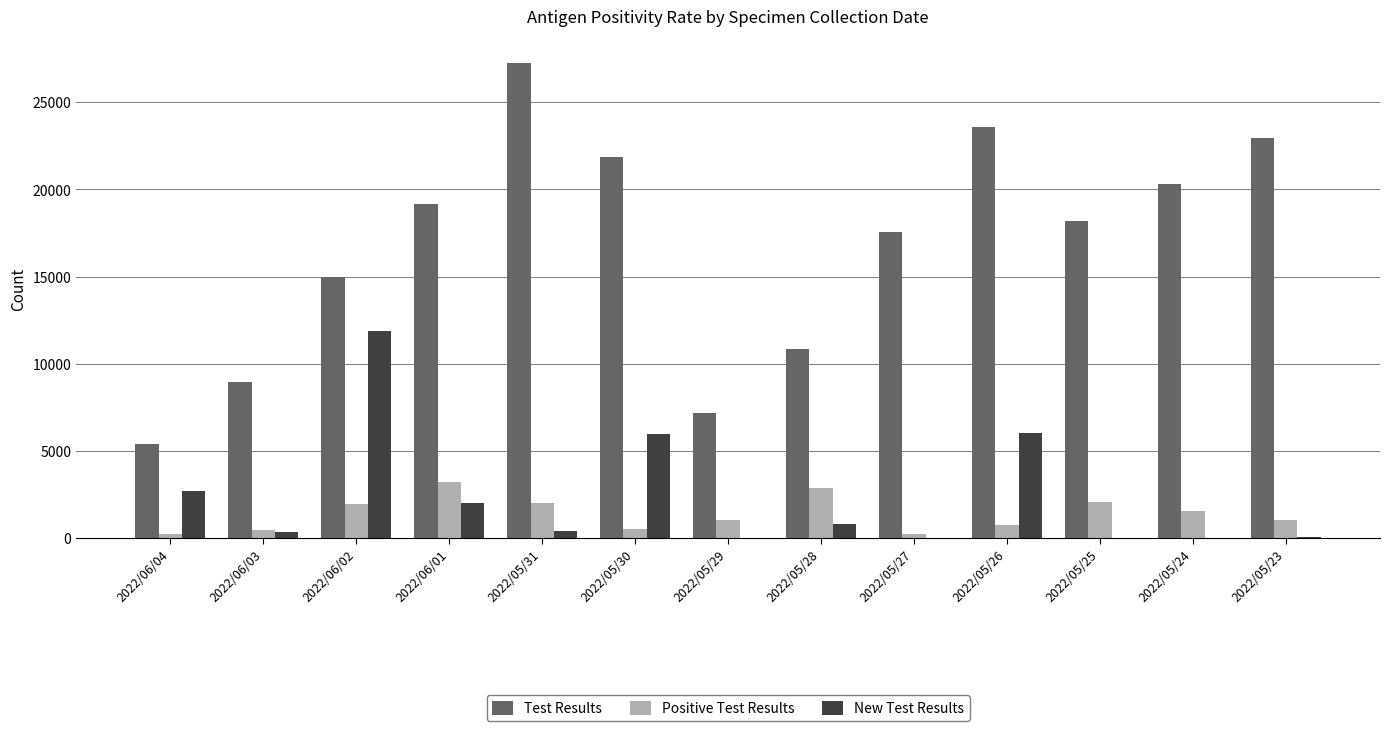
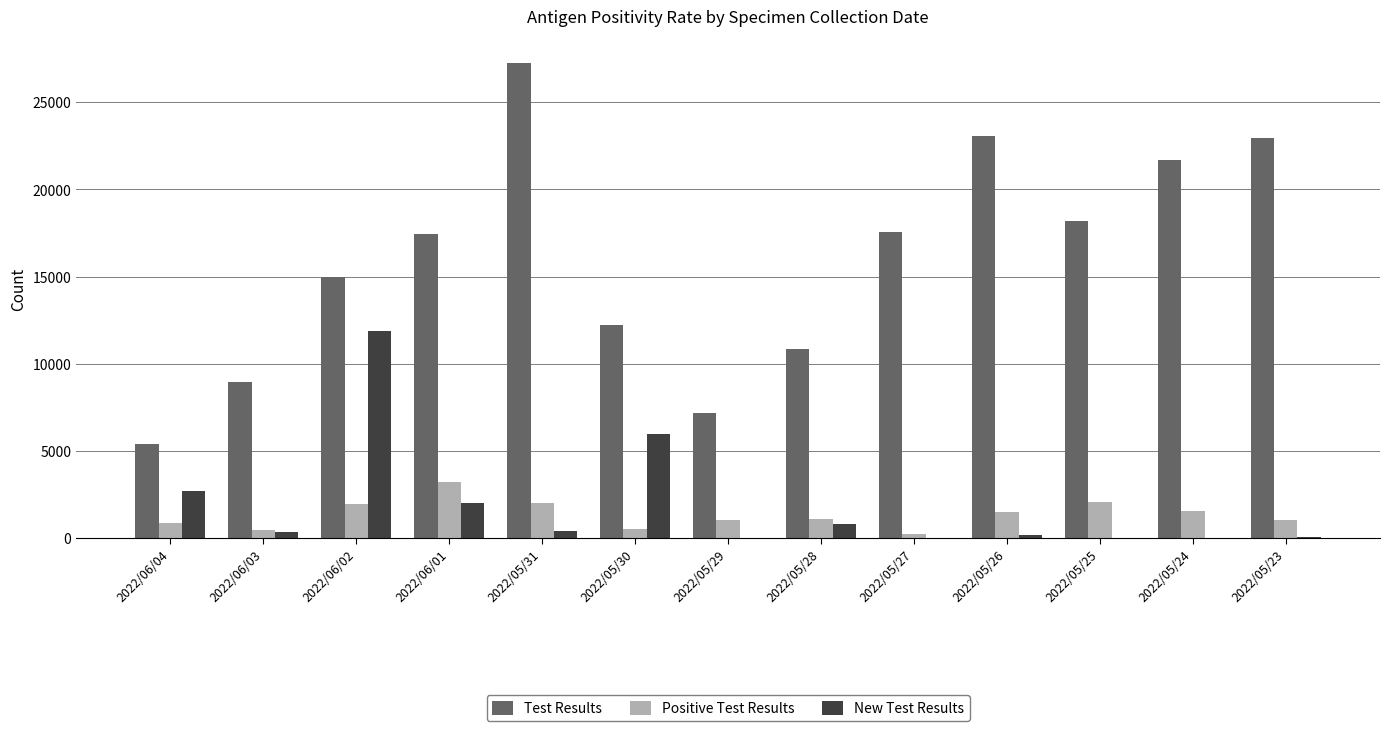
Positive Test Results, 2022/06/04: 300 -> 900
Test Results, 2022/06/01: 19200 -> 17500
Test Results, 2022/05/30: 21900 -> 12200
Positive Test Results, 2022/05/28: 2900 -> 1100
Test Results, 2022/05/26: 23600 -> 23100
Positive Test Results, 2022/05/26: 800 -> 1500
New Test Results, 2022/05/26: 6100 -> 200
Test Results, 2022/05/24: 20300 -> 21700
